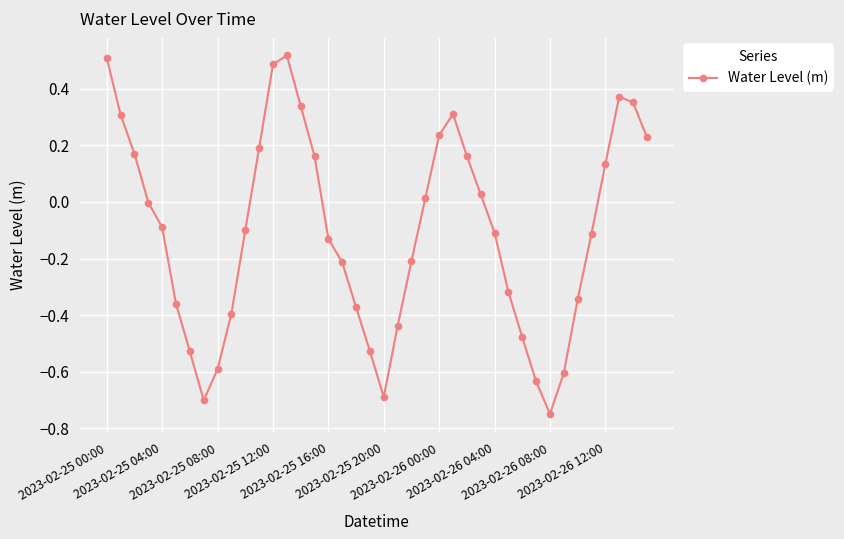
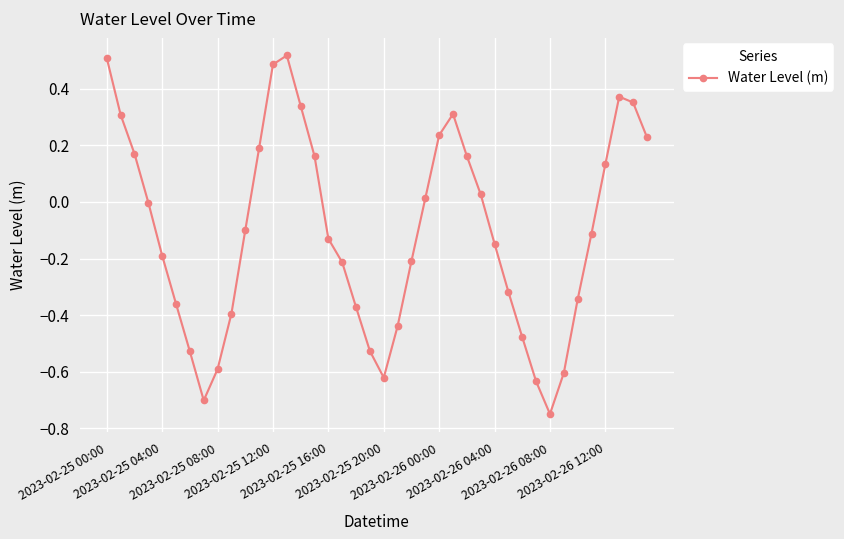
2023-02-25 04:00: -0.09 -> -0.19
2023-02-25 20:00: -0.69 -> -0.62
2023-02-26 04:00: -0.11 -> -0.15
